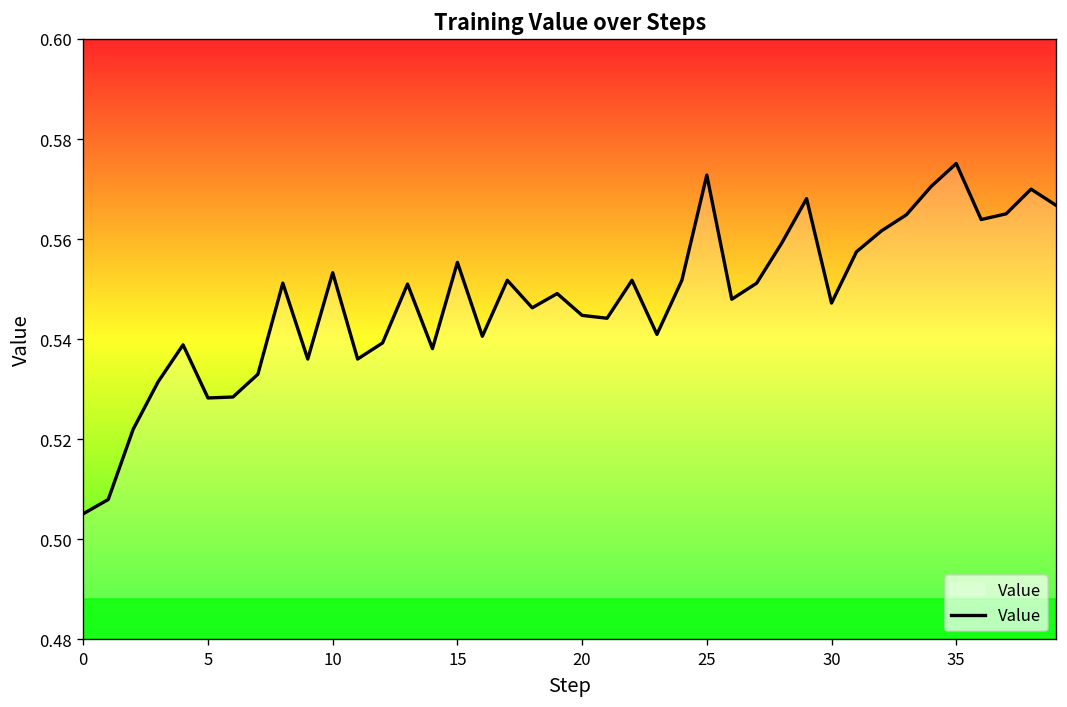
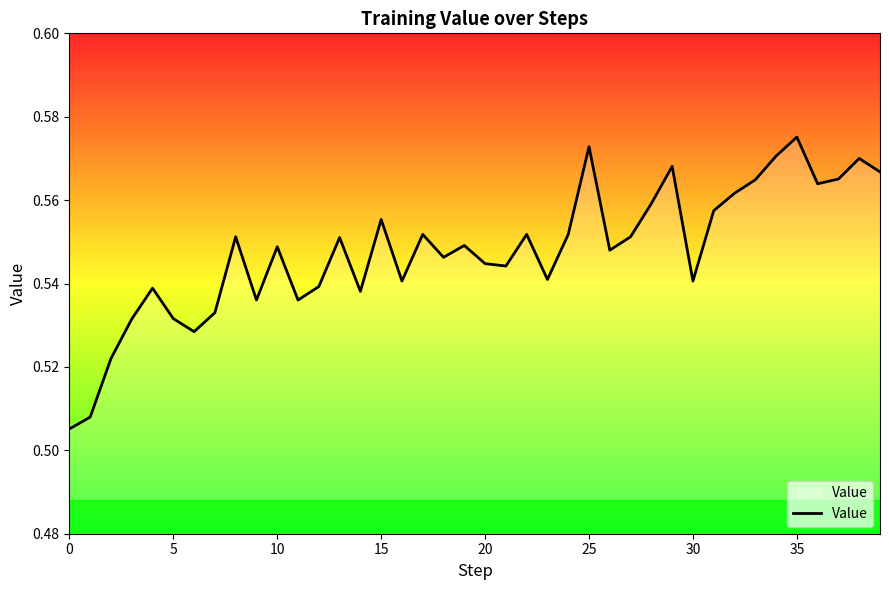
5: 0.528 -> 0.532
10: 0.553 -> 0.549
30: 0.547 -> 0.541
